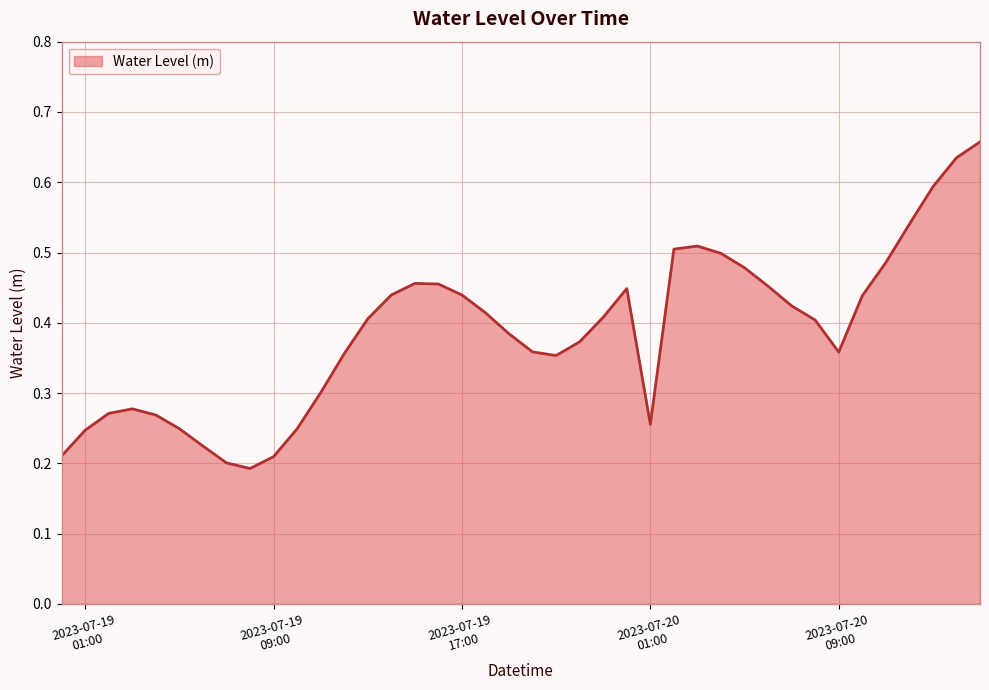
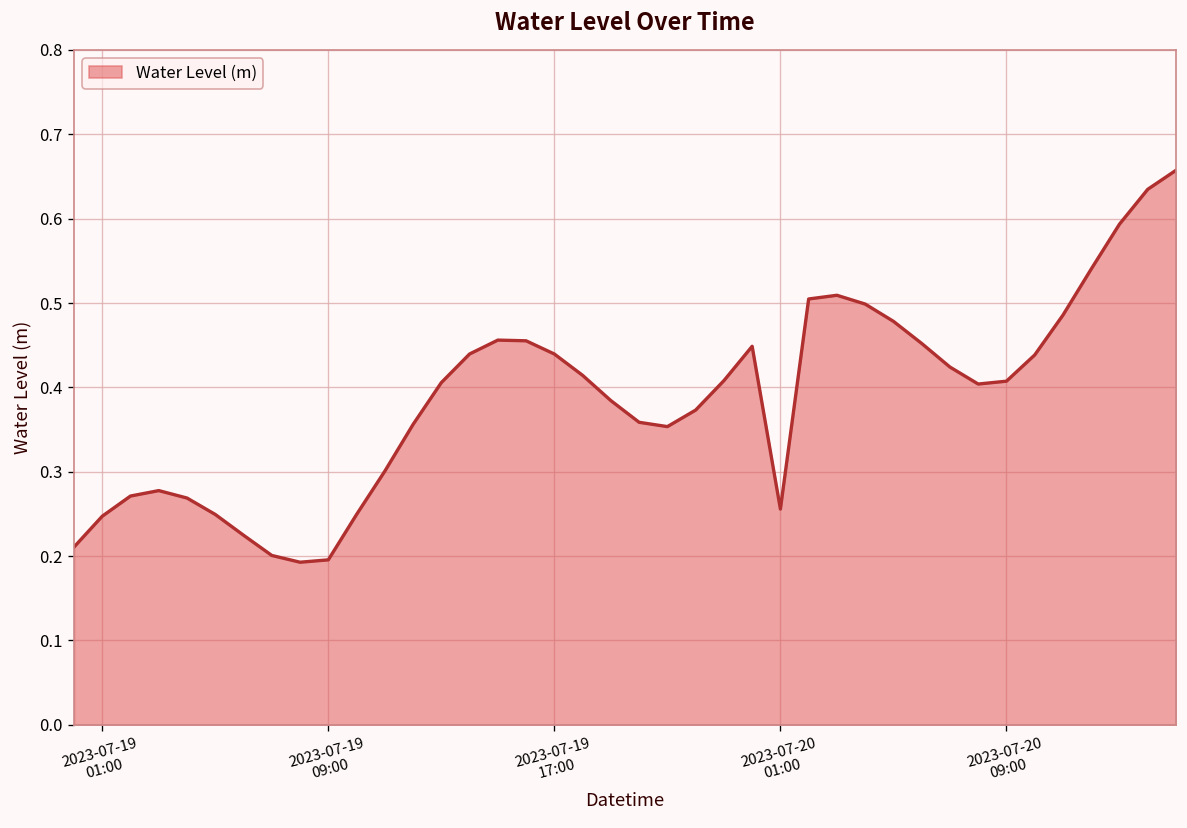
2023-07-19 09:00: 0.21 -> 0.20
2023-07-20 09:00: 0.36 -> 0.41
